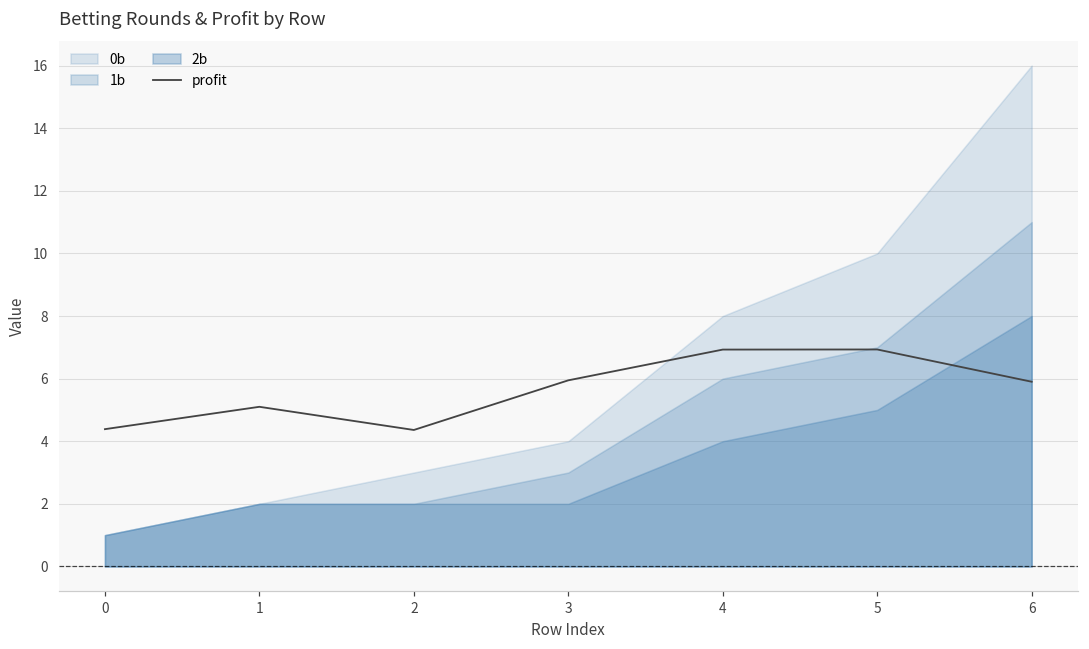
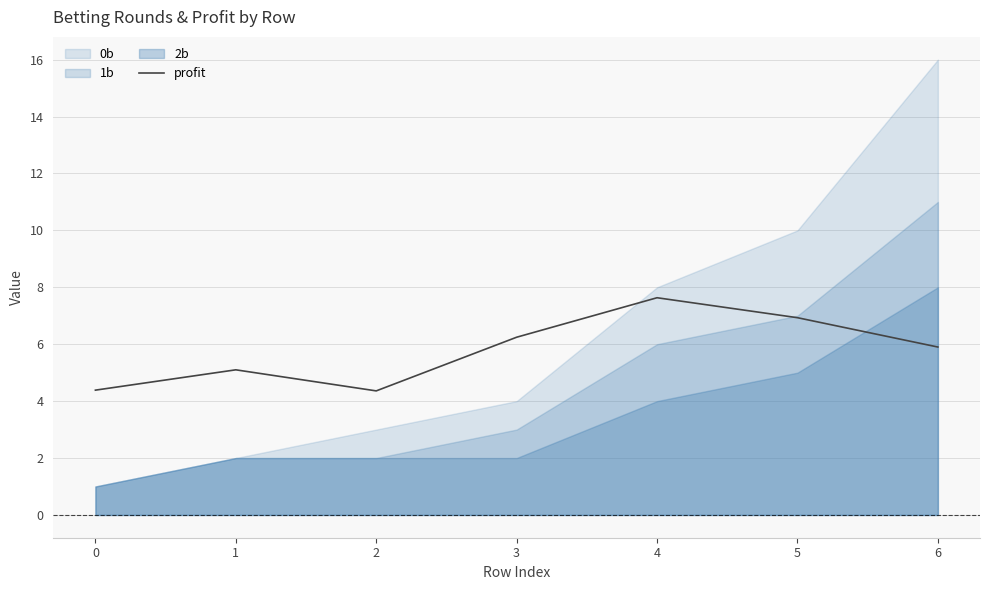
profit, 3: 5.9 -> 6.2
profit, 4: 6.9 -> 7.6
